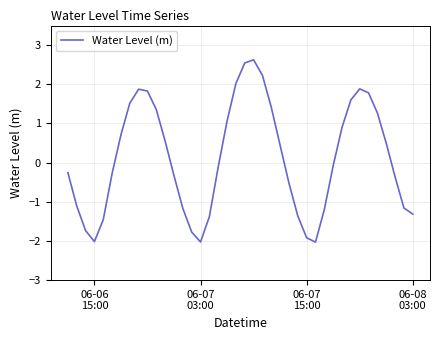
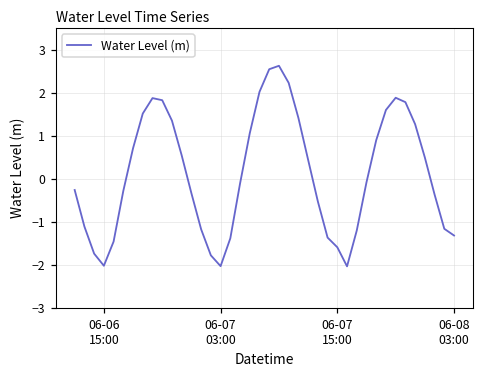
06-07 15:00: -1.9 -> -1.6
